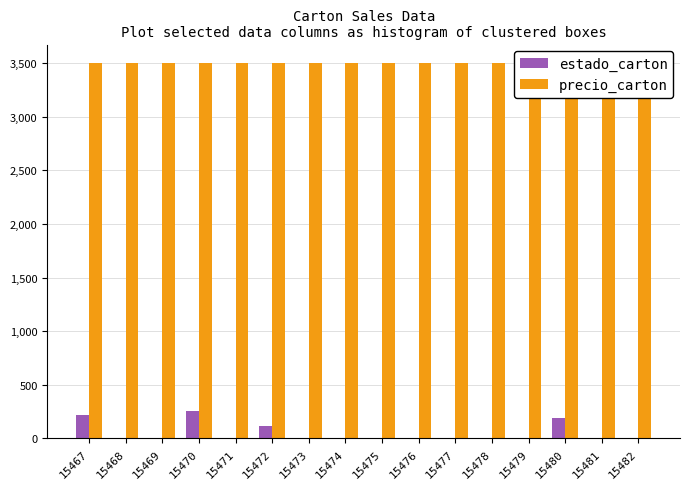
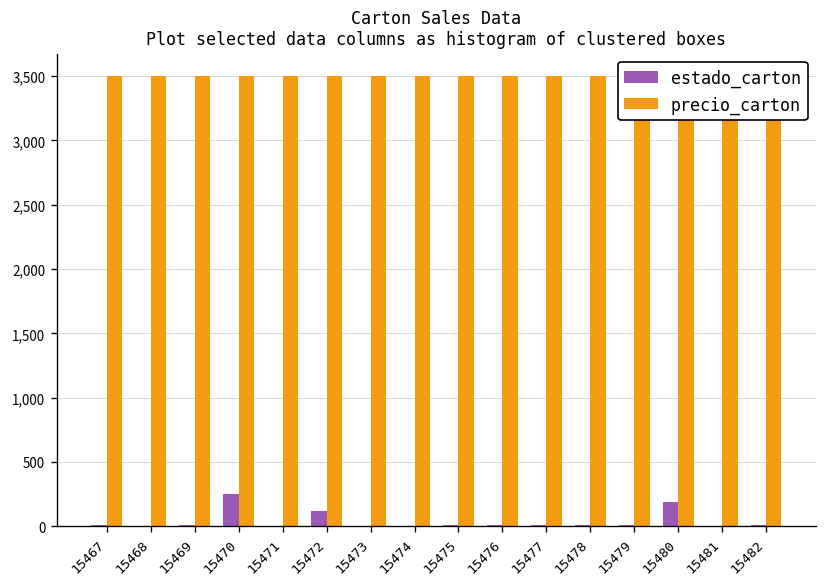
estado_carton, 15467: 220 -> 10
